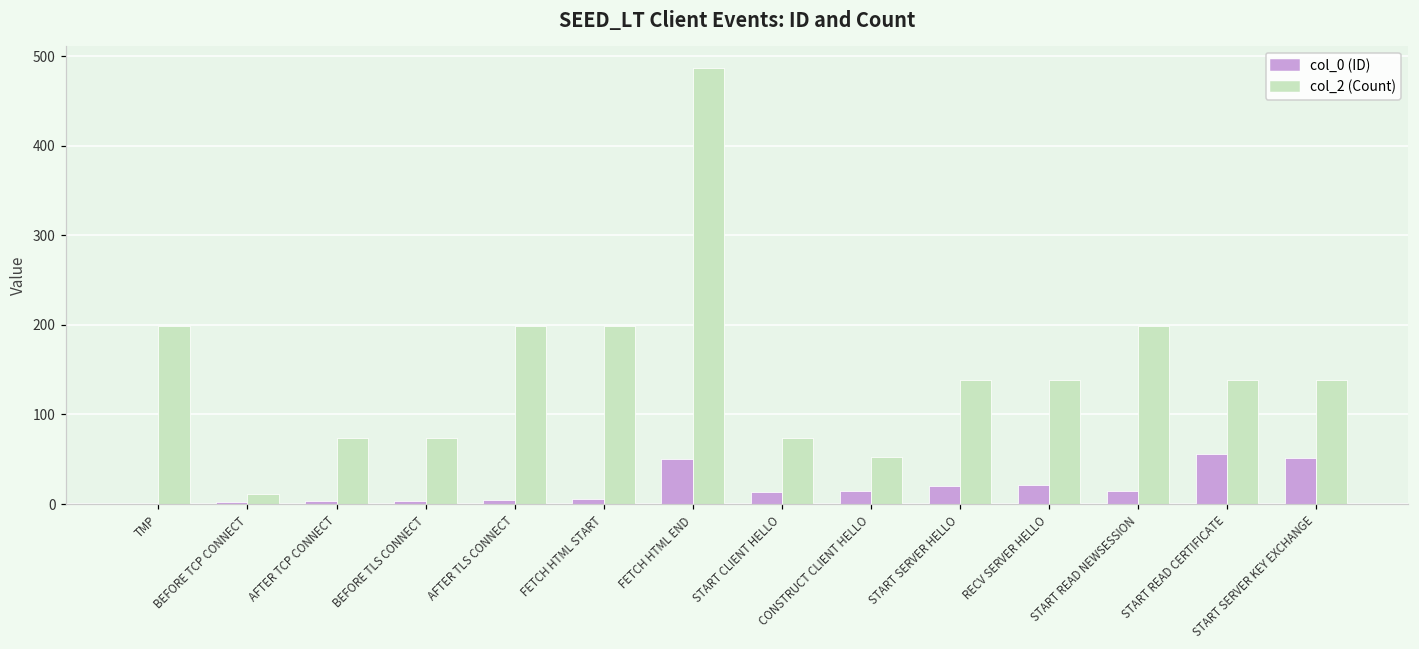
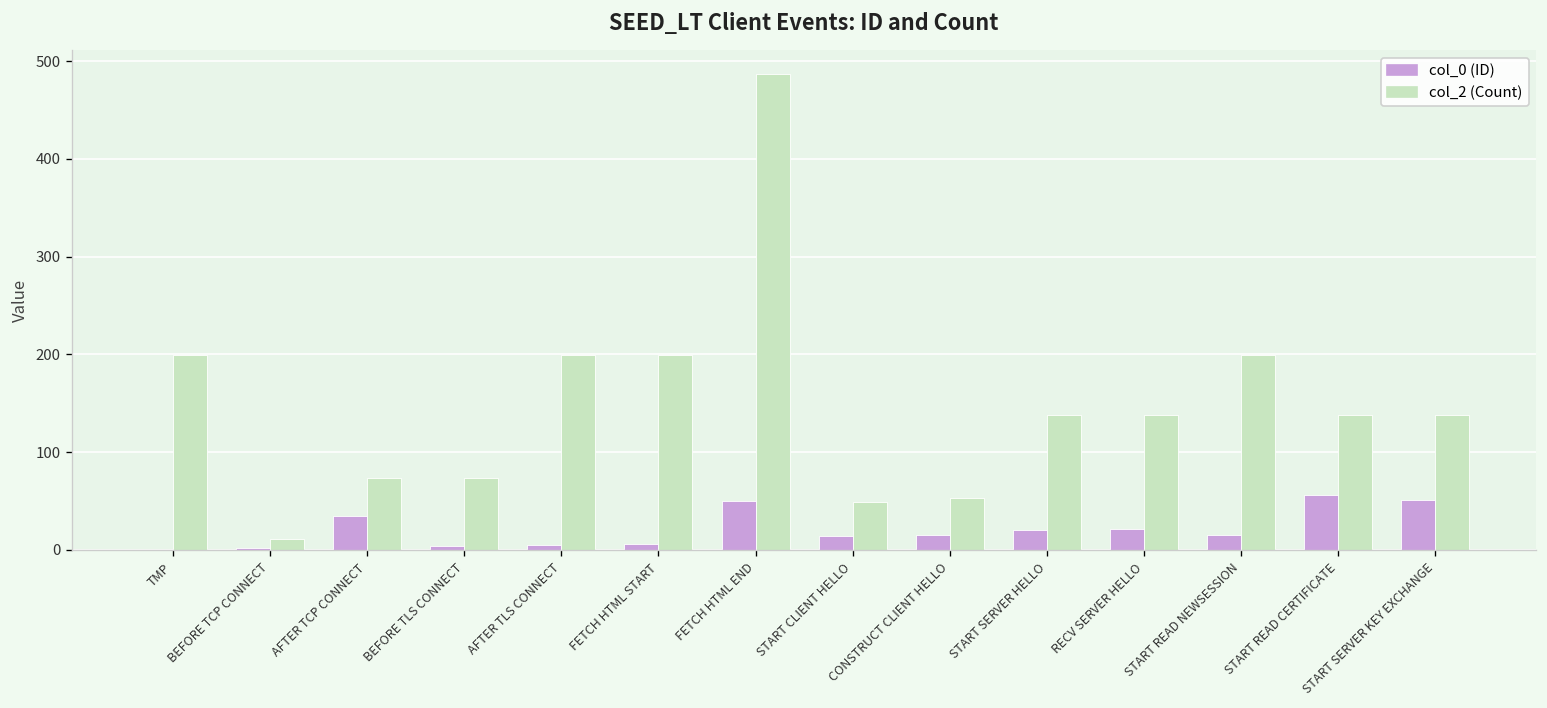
col_0 (ID), AFTER TCP CONNECT: 0 -> 40
col_2 (Count), START CLIENT HELLO: 70 -> 50
